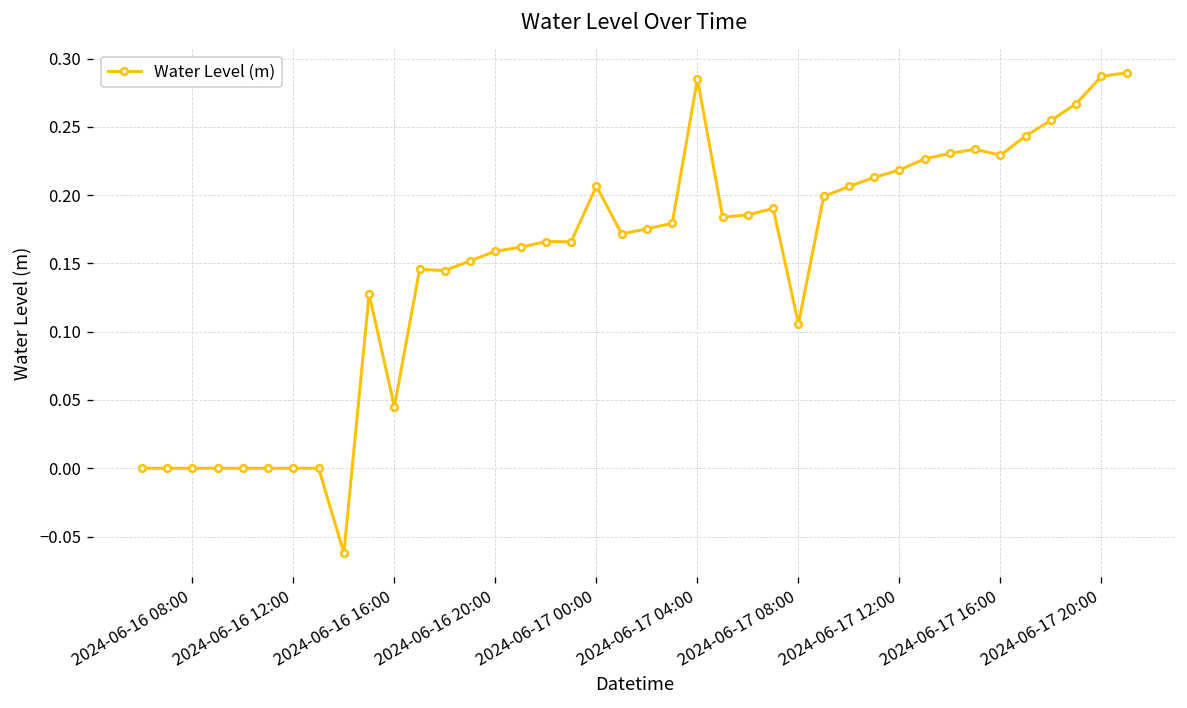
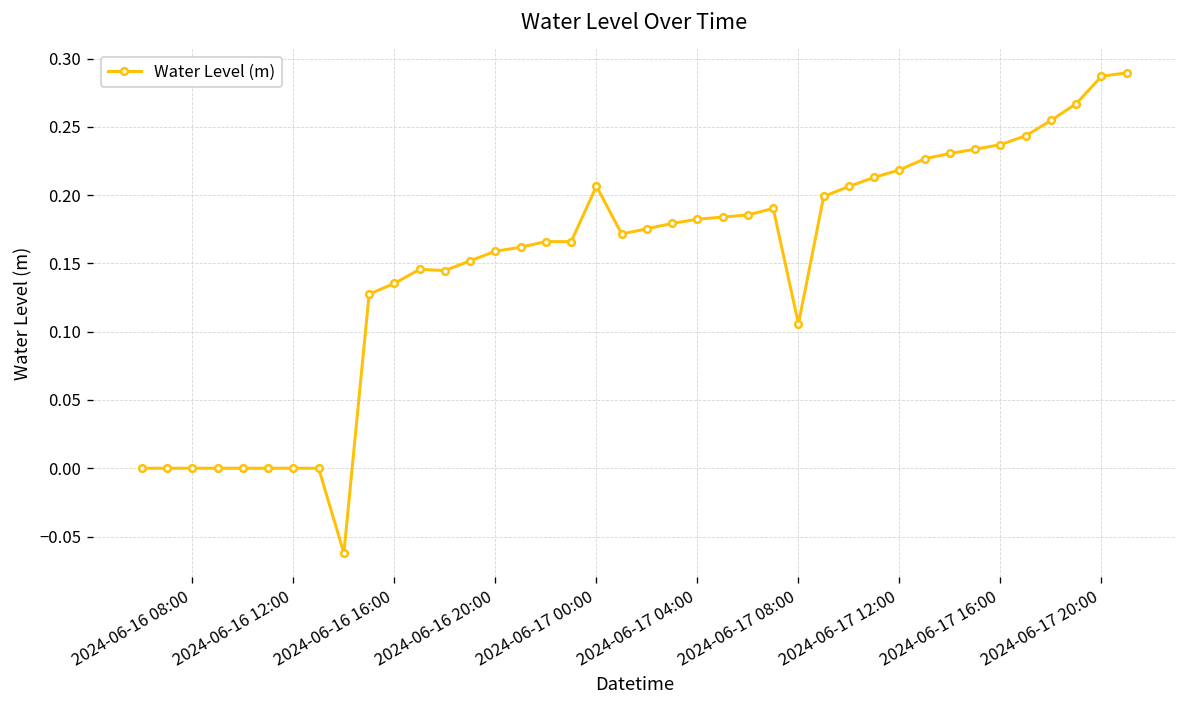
2024-06-16 16:00: 0.045 -> 0.135
2024-06-17 04:00: 0.285 -> 0.182
2024-06-17 16:00: 0.229 -> 0.237
